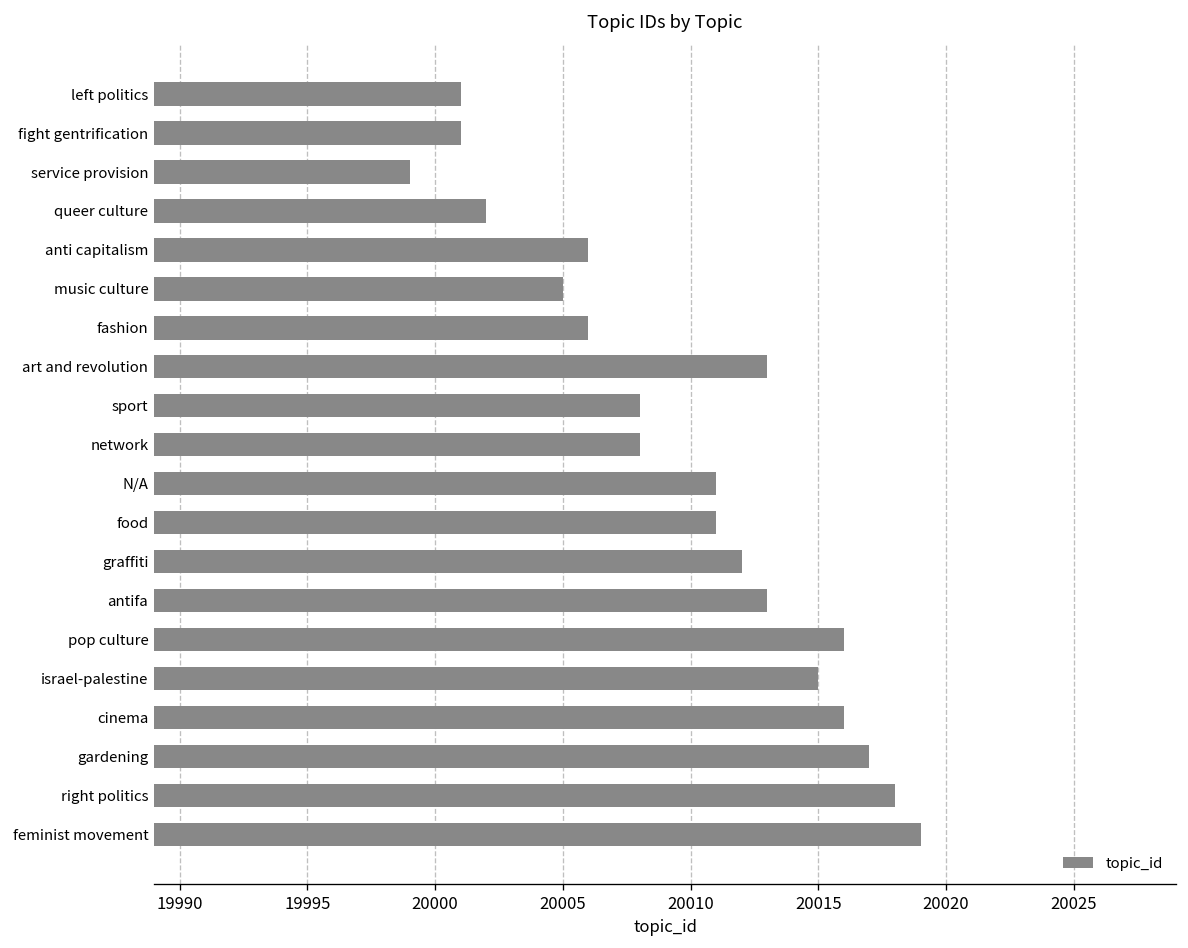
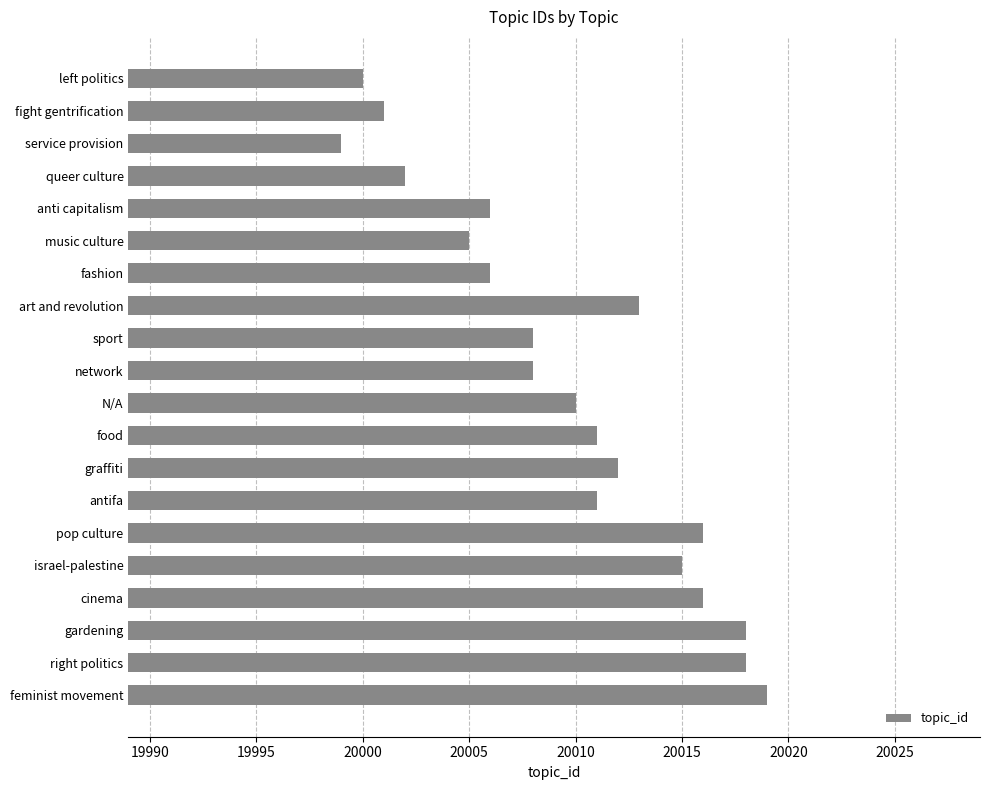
left politics: 20001 -> 20000
N/A: 20011 -> 20010
antifa: 20013 -> 20011
gardening: 20017 -> 20018
